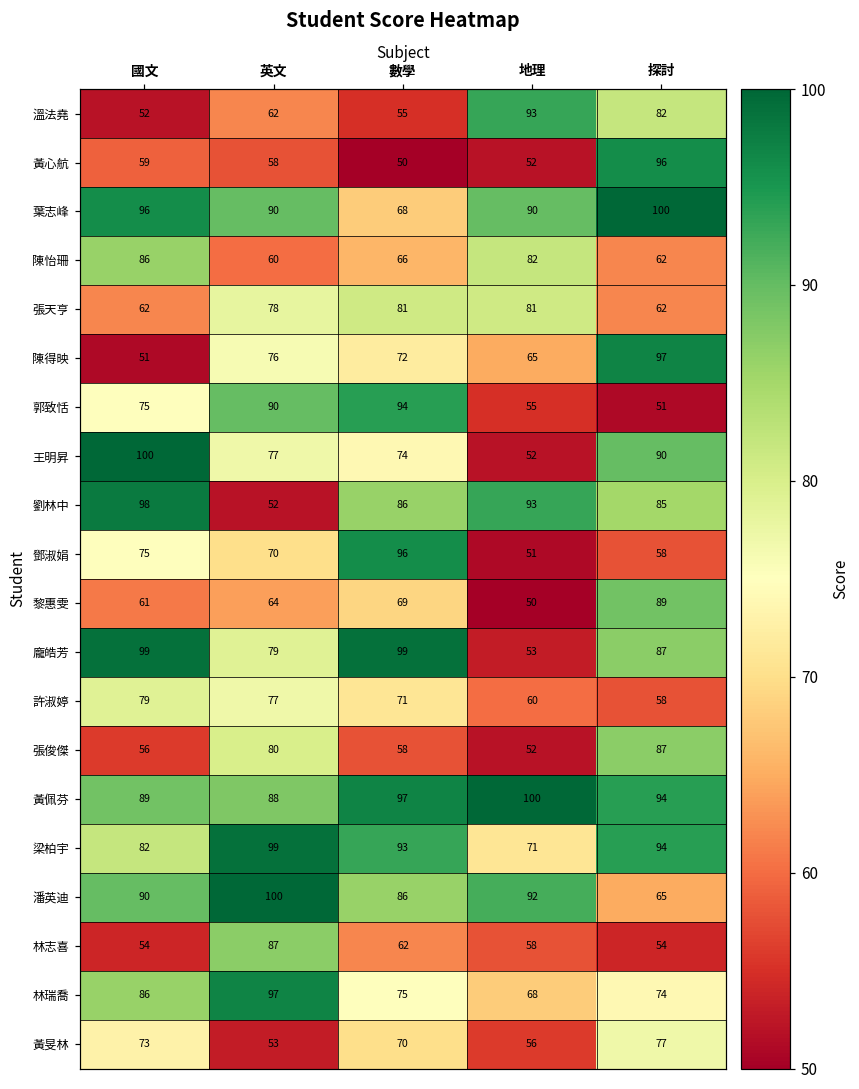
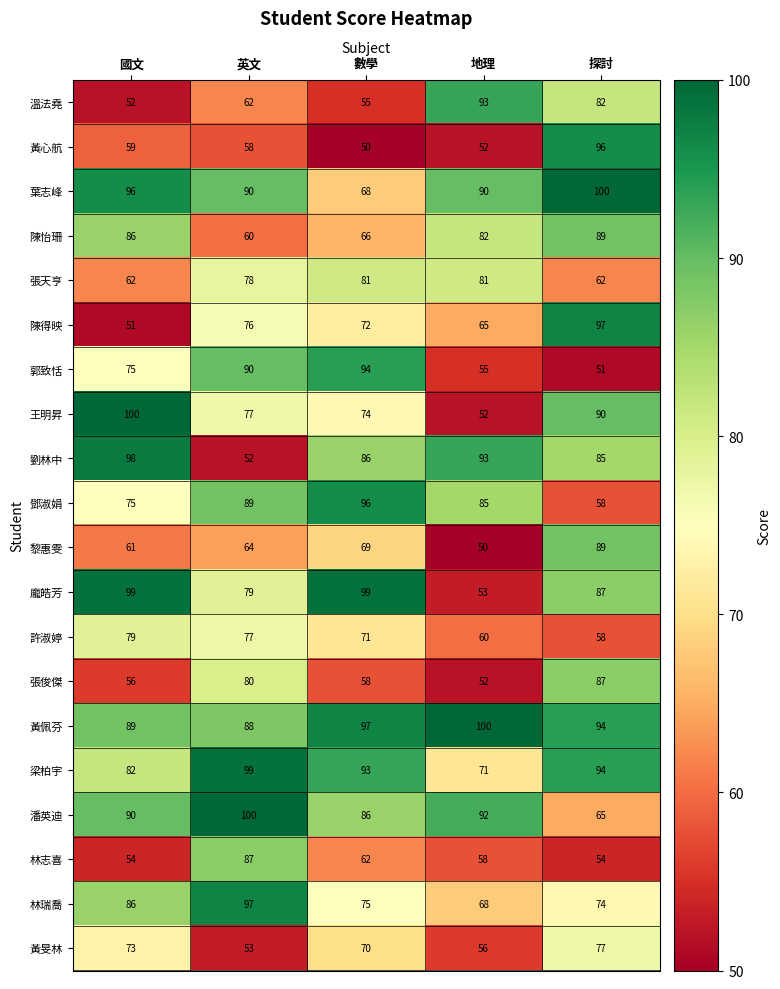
陳怡珊, 探討: 62 -> 89
鄧淑娟, 英文: 70 -> 89
鄧淑娟, 地理: 51 -> 85
